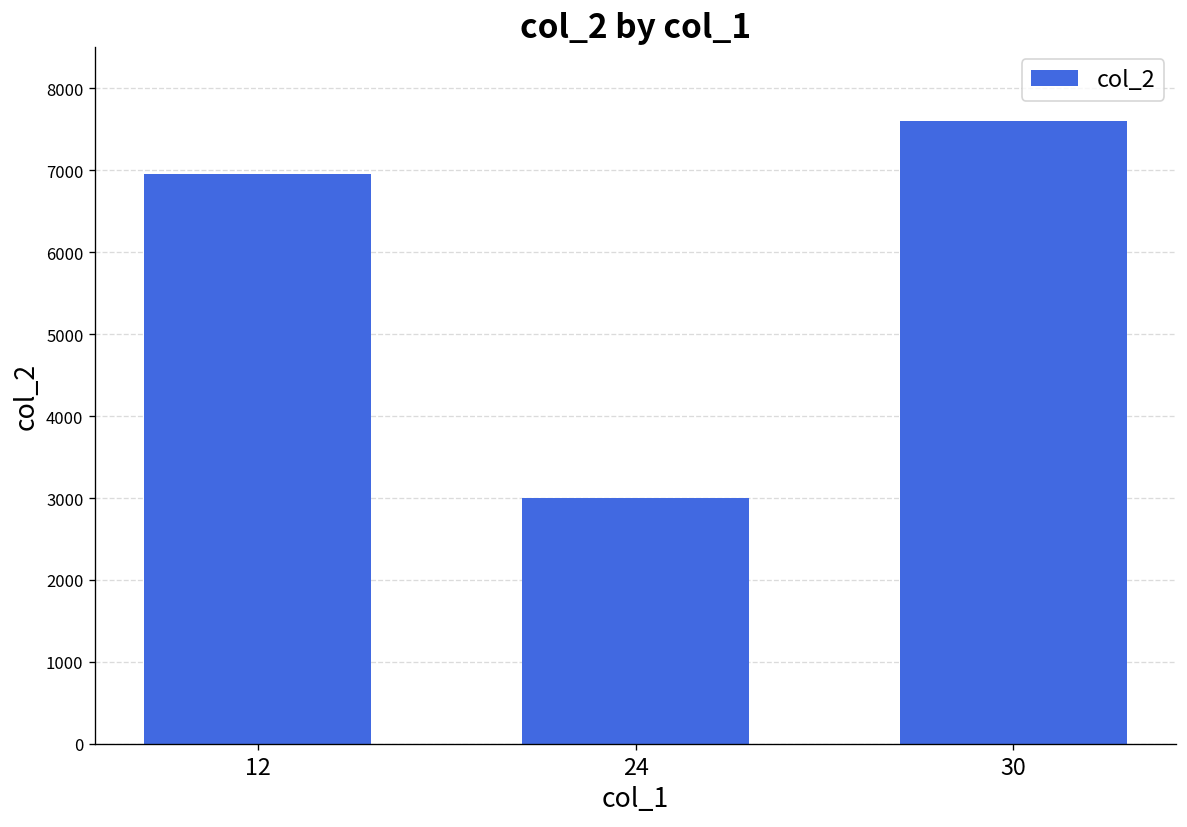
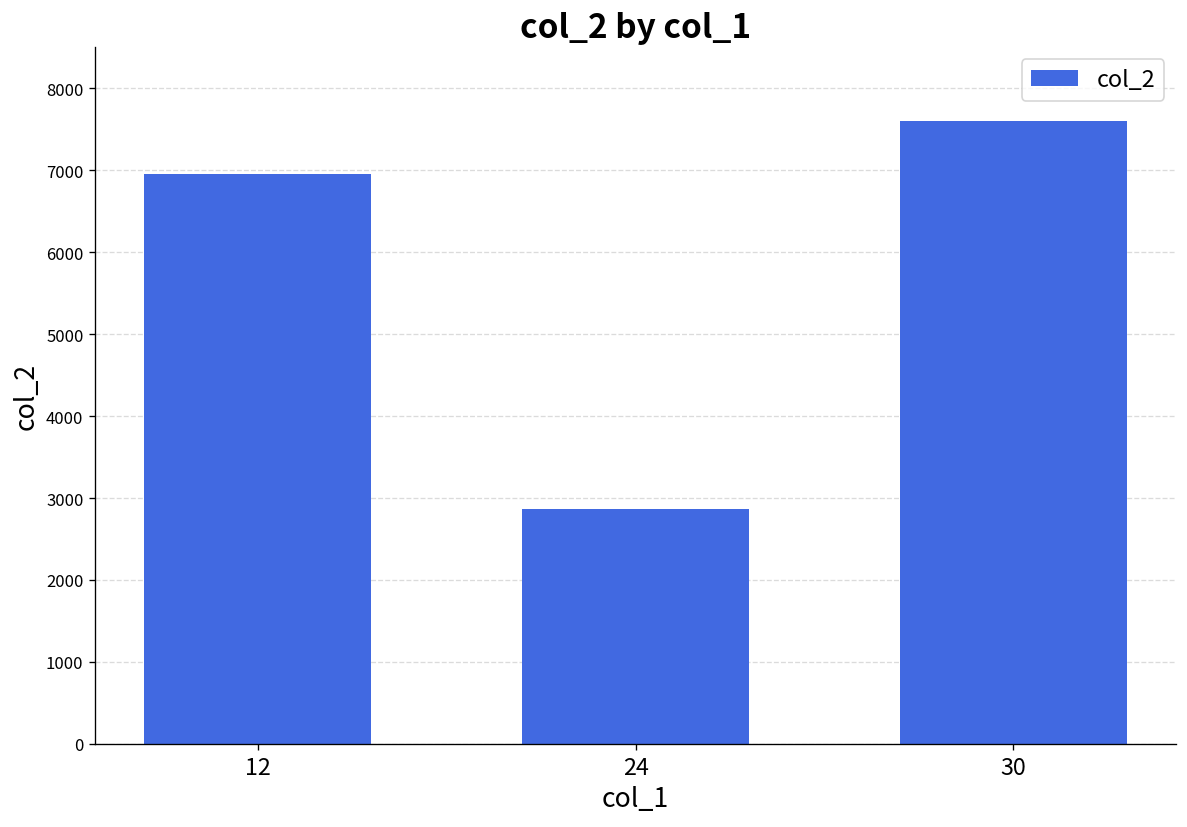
24: 3000 -> 2900
